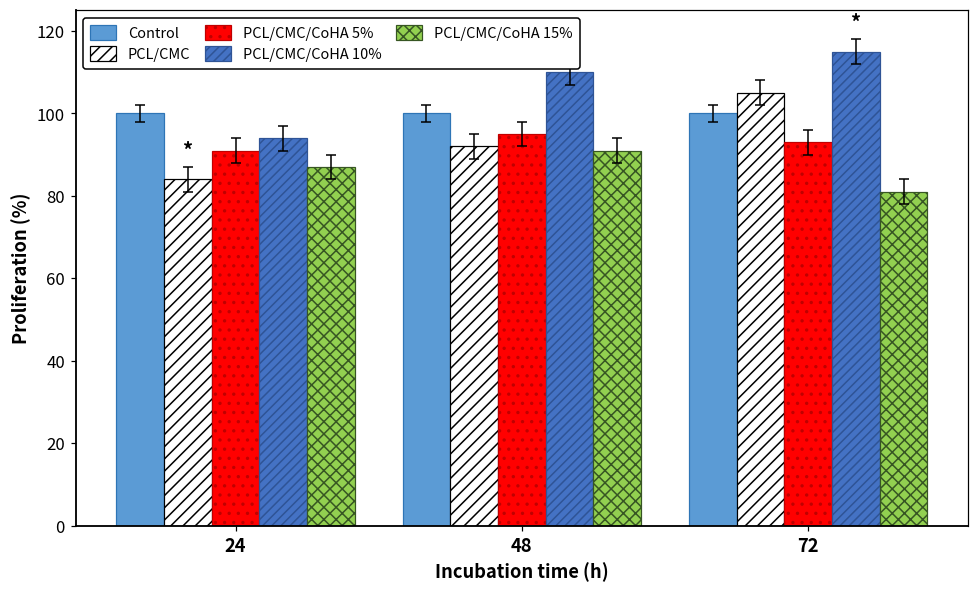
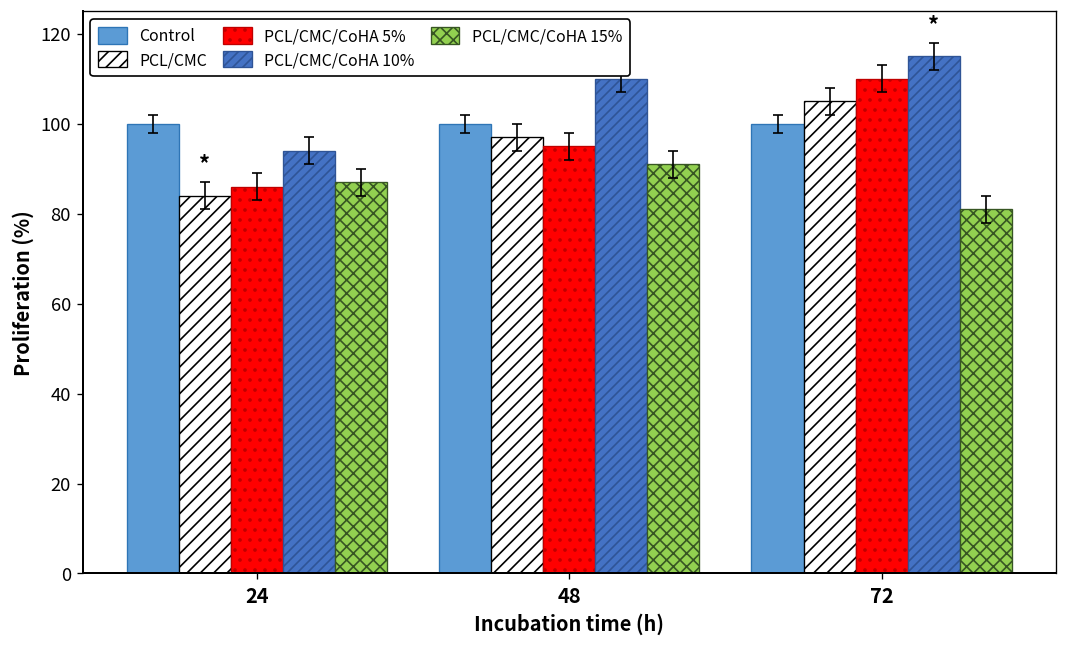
PCL/CMC/CoHA 5%, 24: 91 -> 86
PCL/CMC, 48: 92 -> 97
PCL/CMC/CoHA 5%, 72: 93 -> 110
